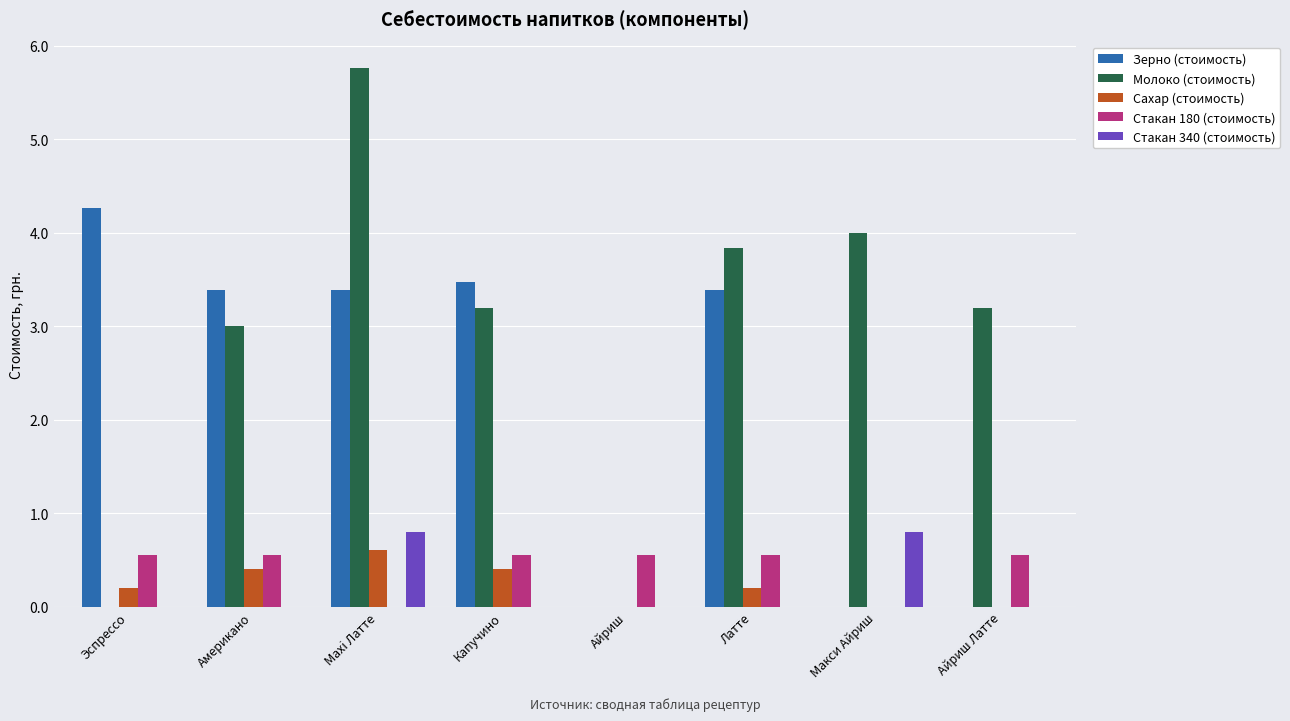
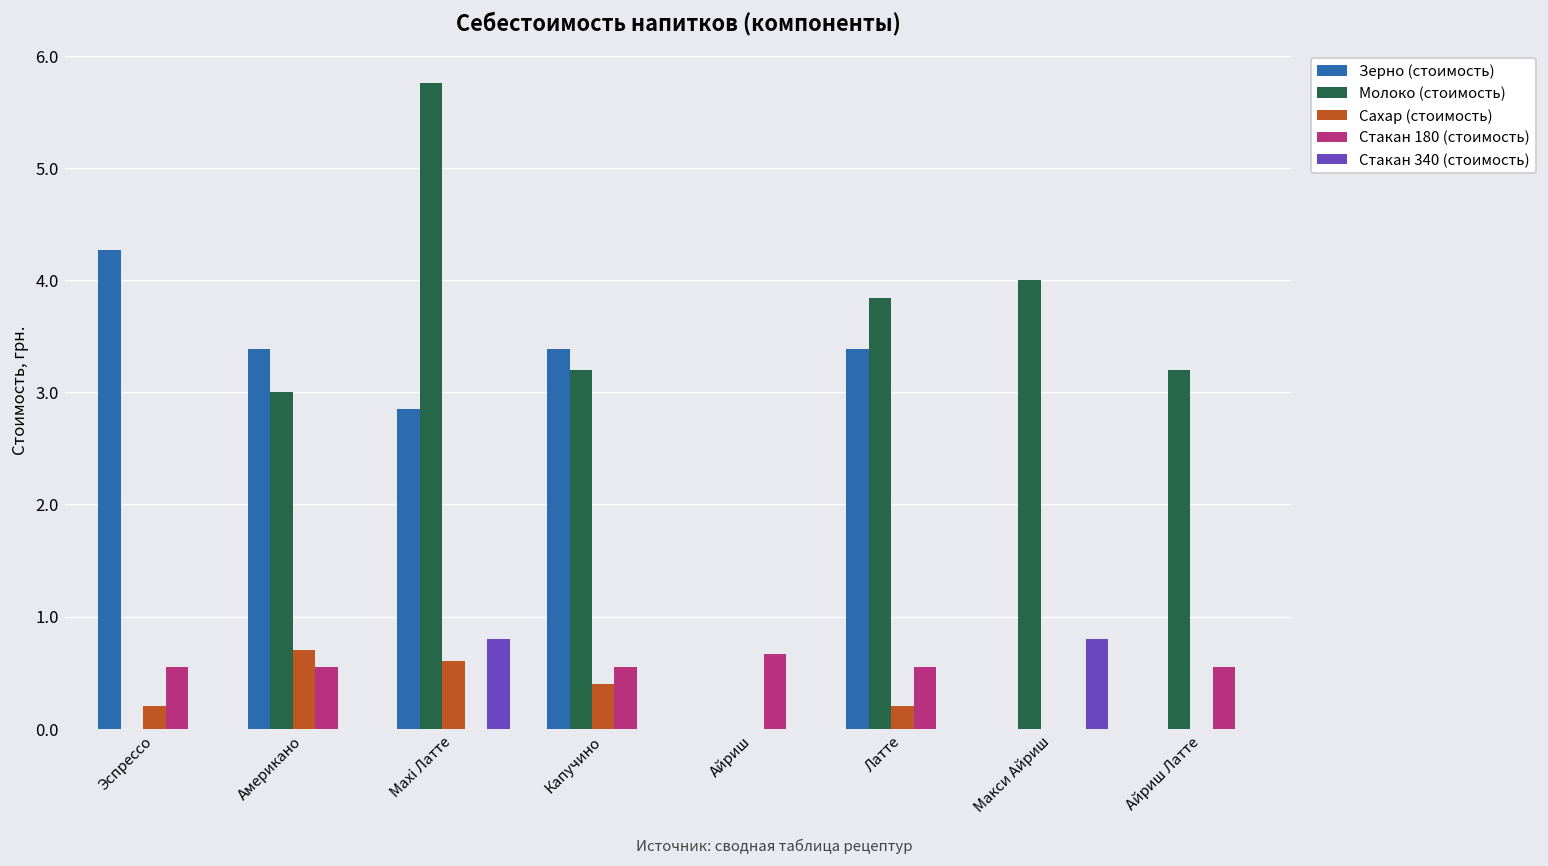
Сахар (стоимость), Американо: 0.4 -> 0.7
Зерно (стоимость), Maxi Латте: 3.4 -> 2.9
Зерно (стоимость), Капучино: 3.5 -> 3.4
Стакан 180 (стоимость), Айриш: 0.6 -> 0.7
